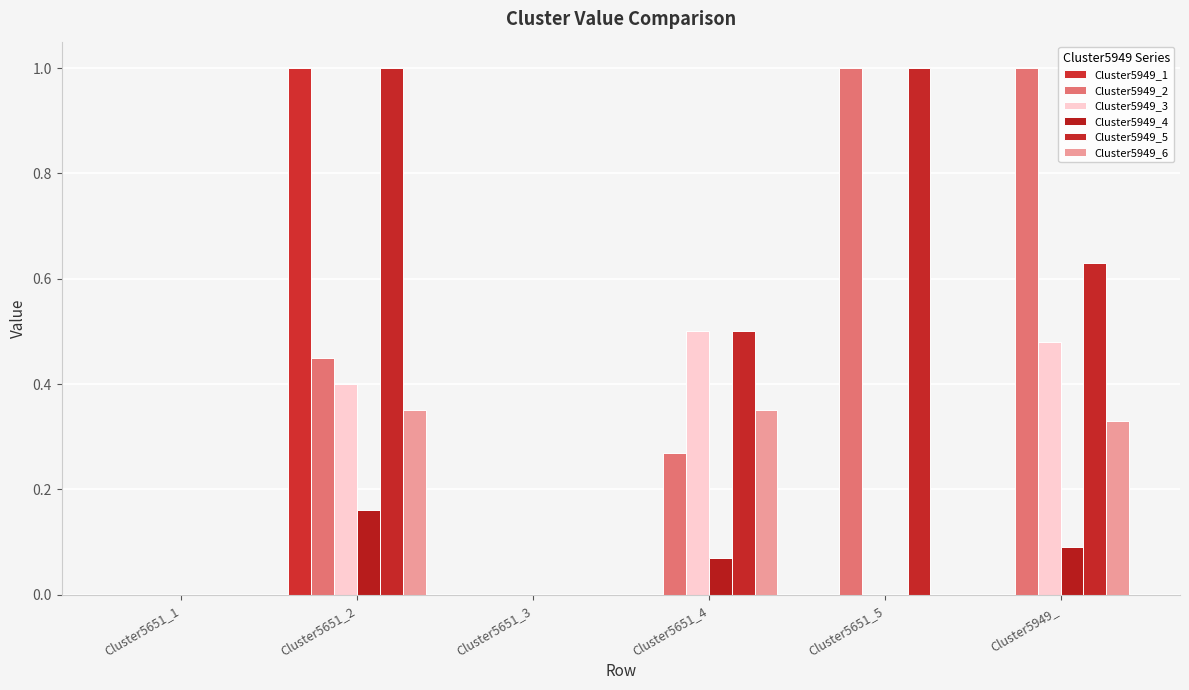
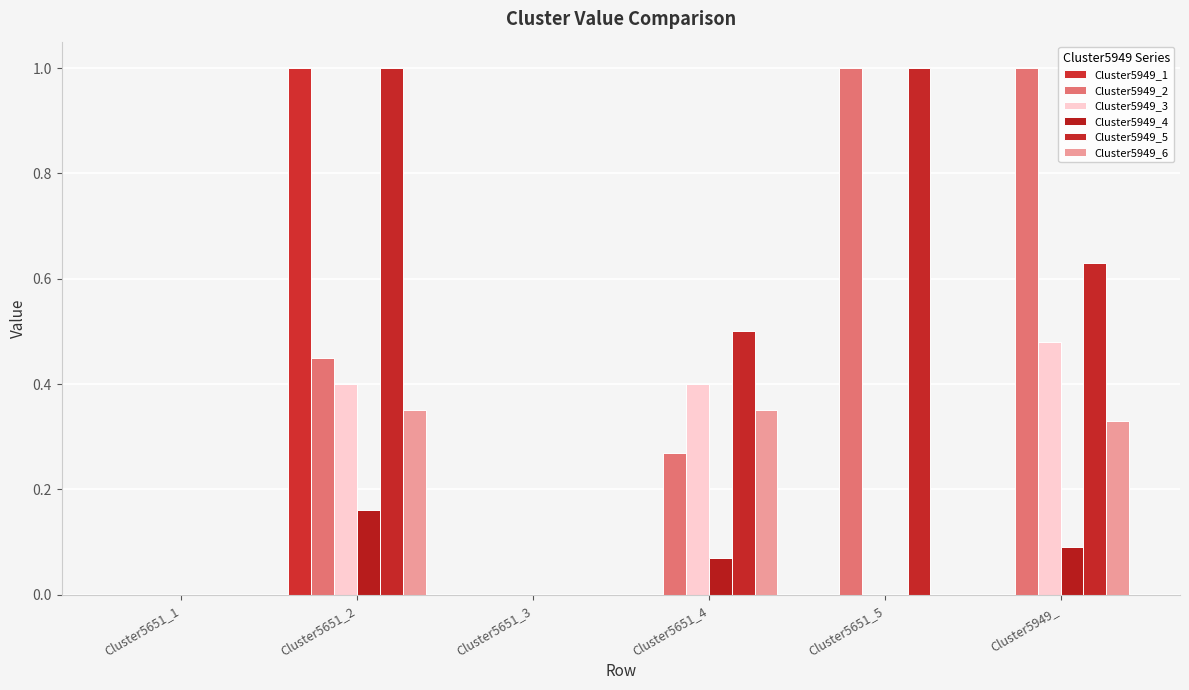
Cluster5949_3, Cluster5651_4: 0.5 -> 0.4
